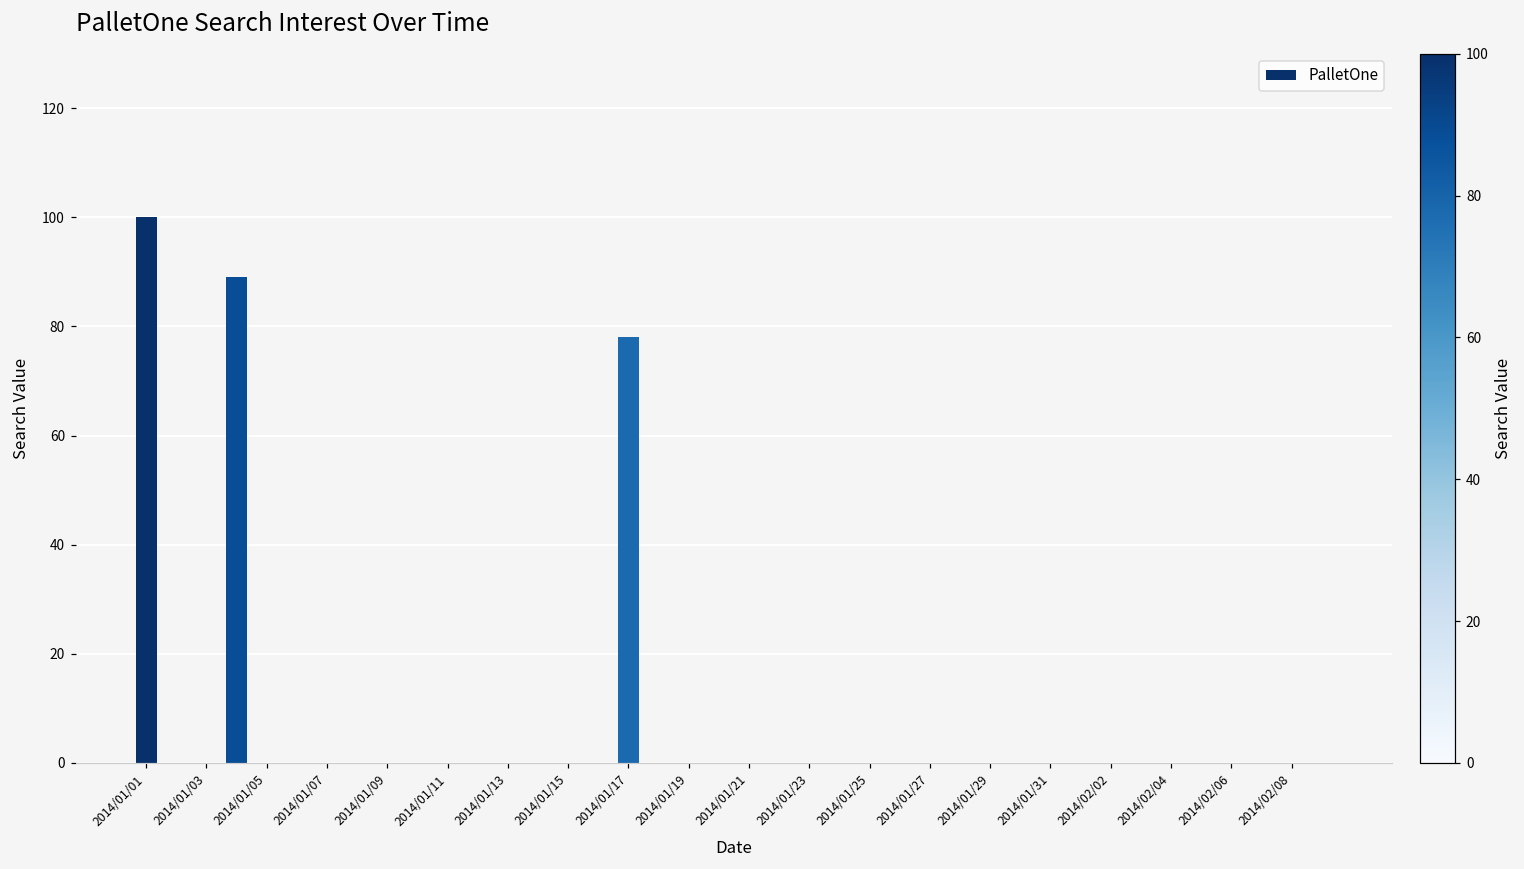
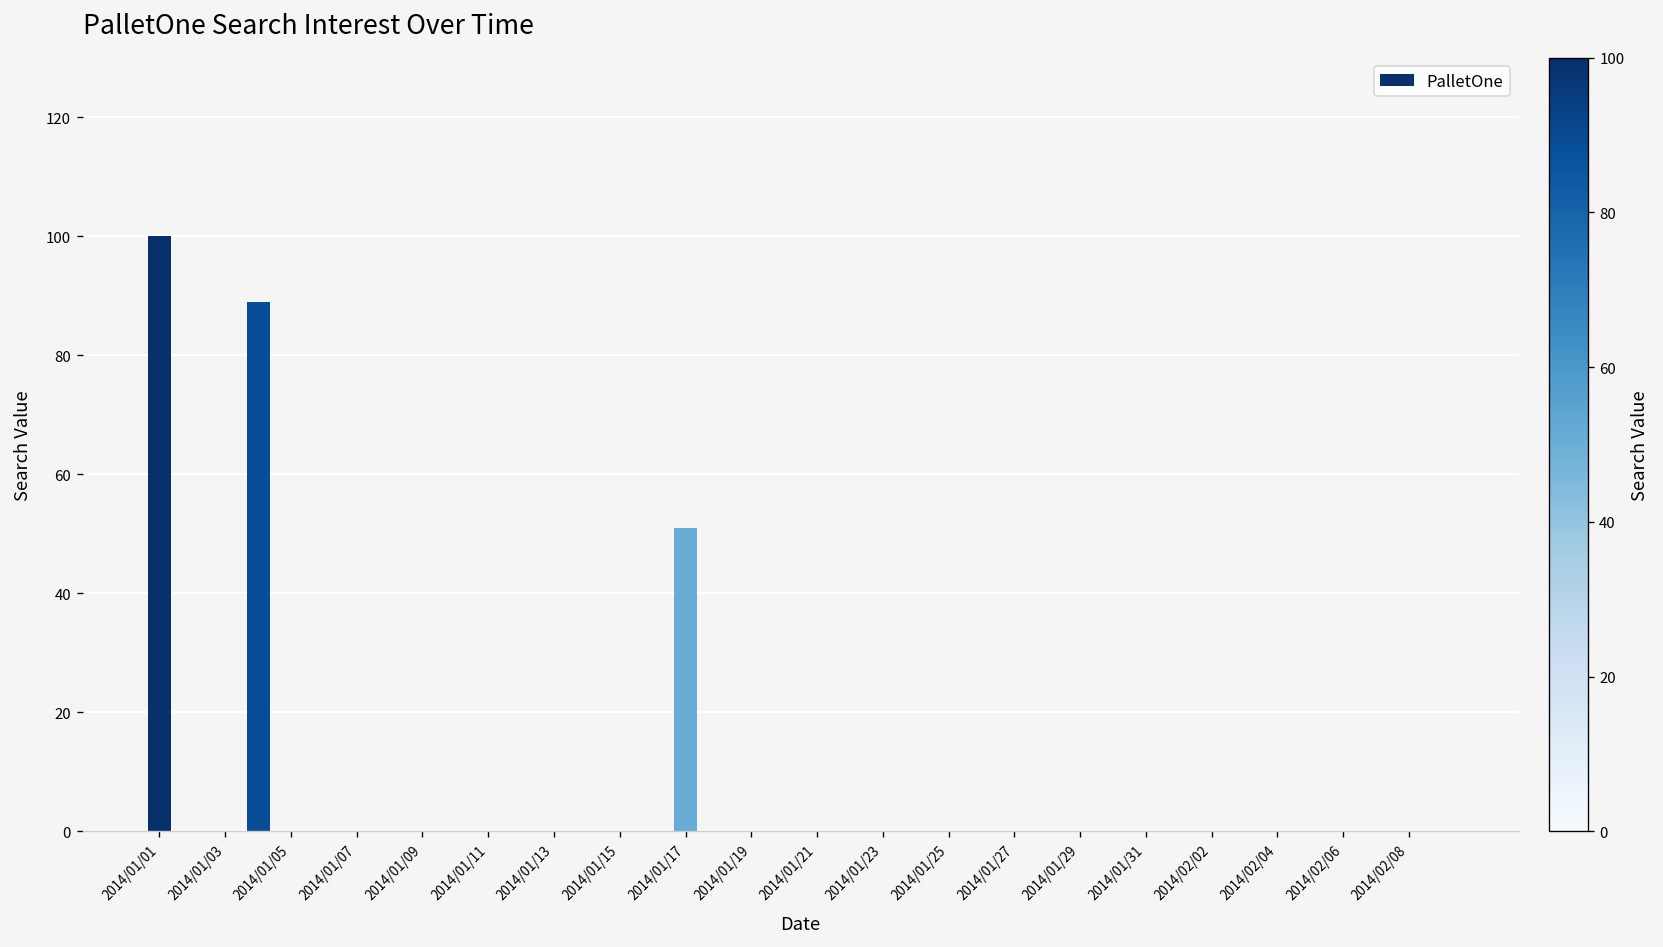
2014/01/17: 78 -> 51
